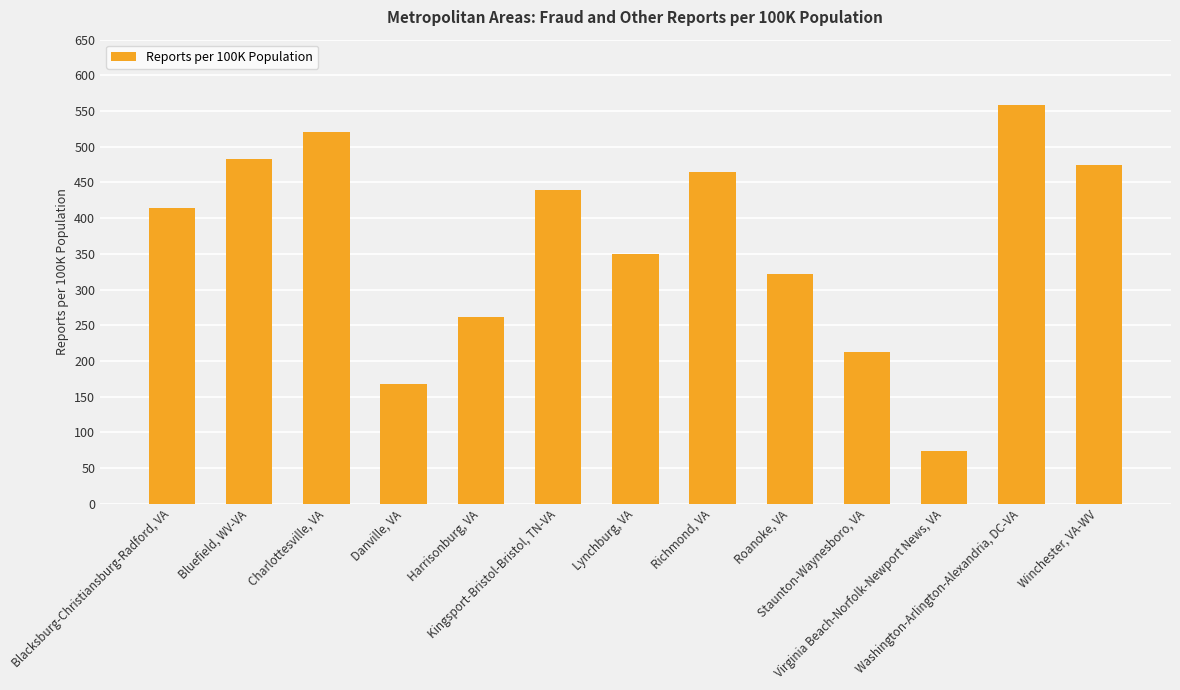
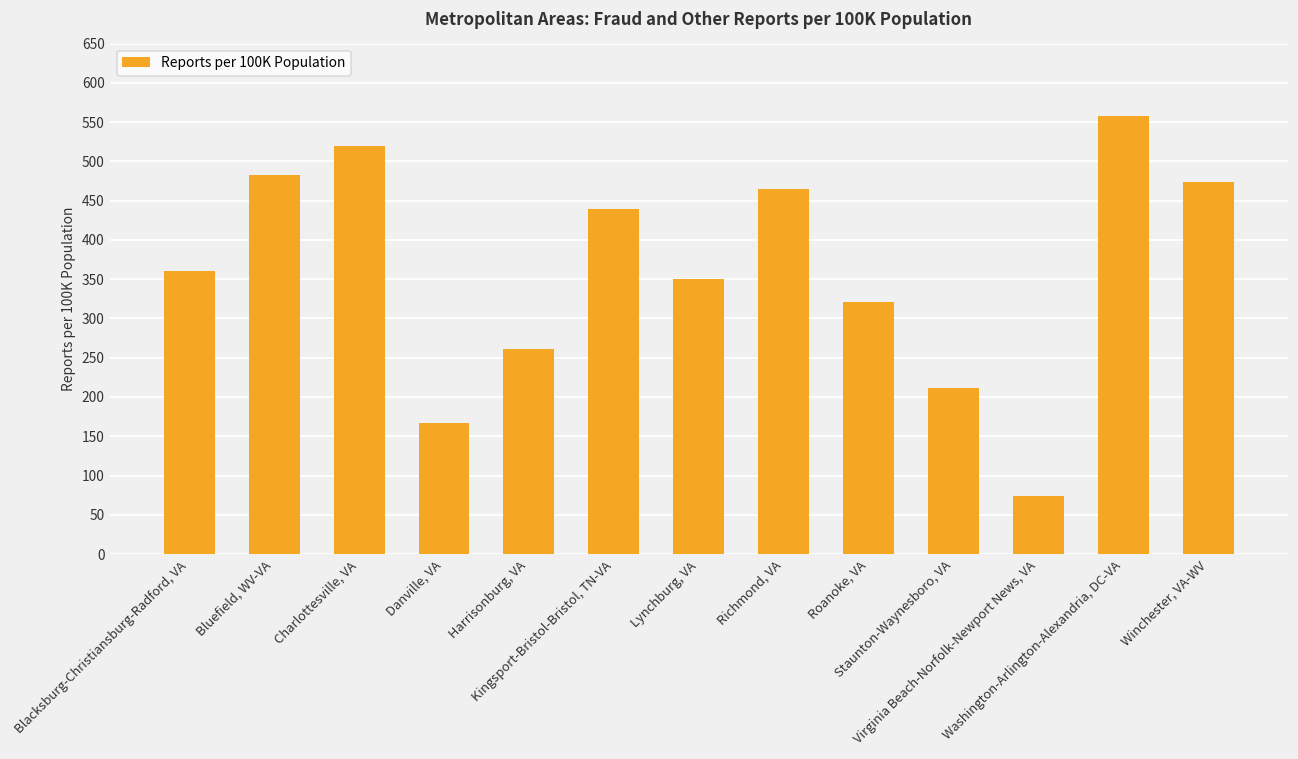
Blacksburg-Christiansburg-Radford, VA: 410 -> 360
